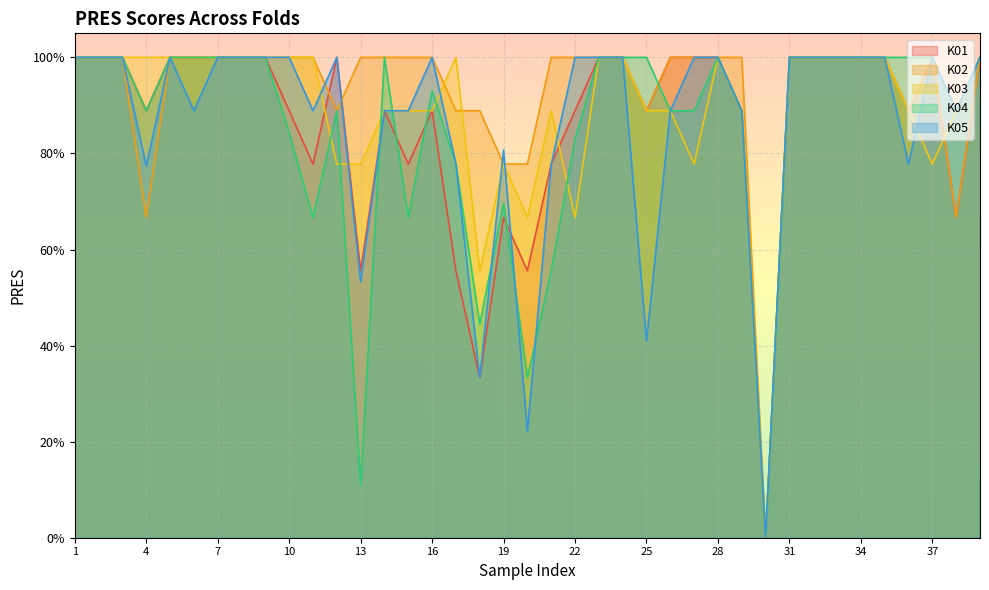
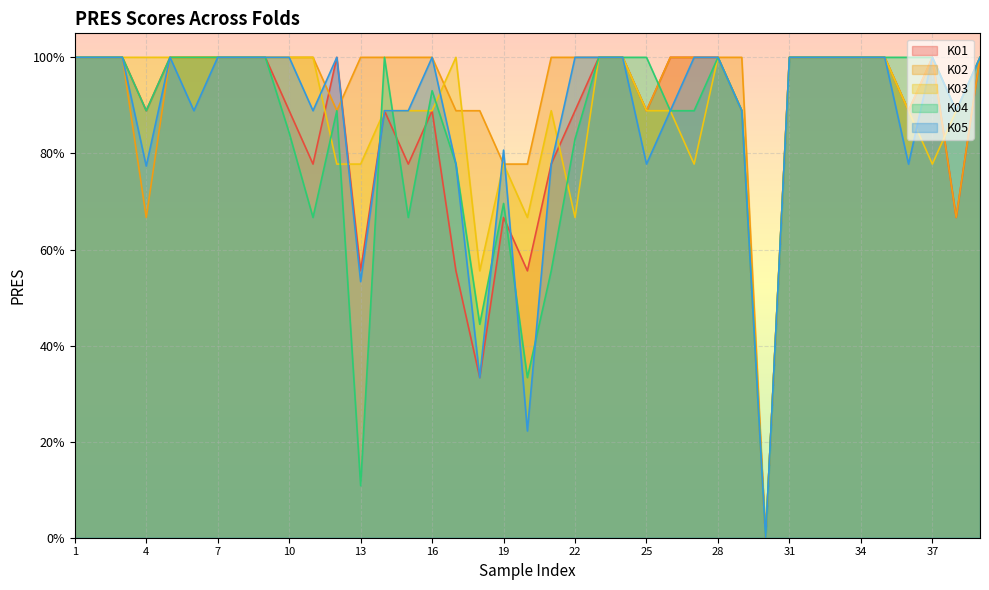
K05, 25: 41% -> 78%
